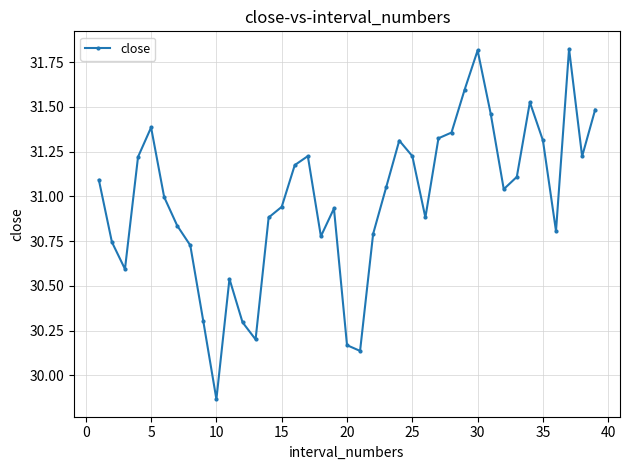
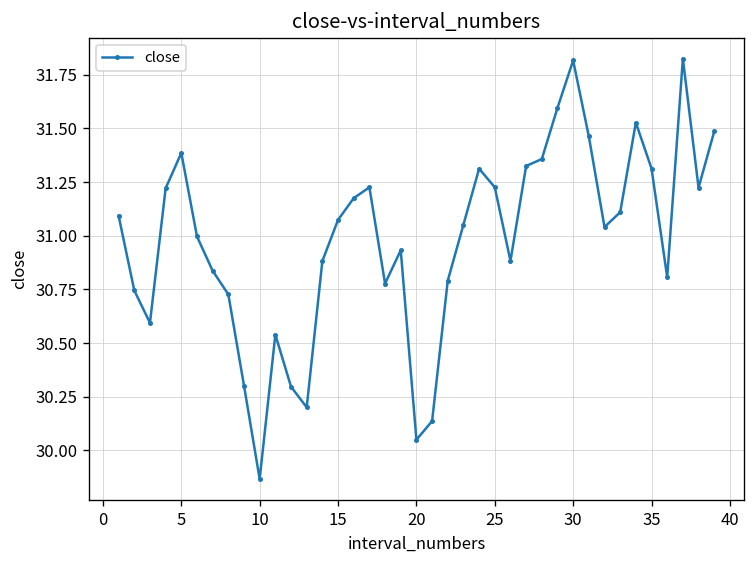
15: 30.94 -> 31.07
20: 30.17 -> 30.05
